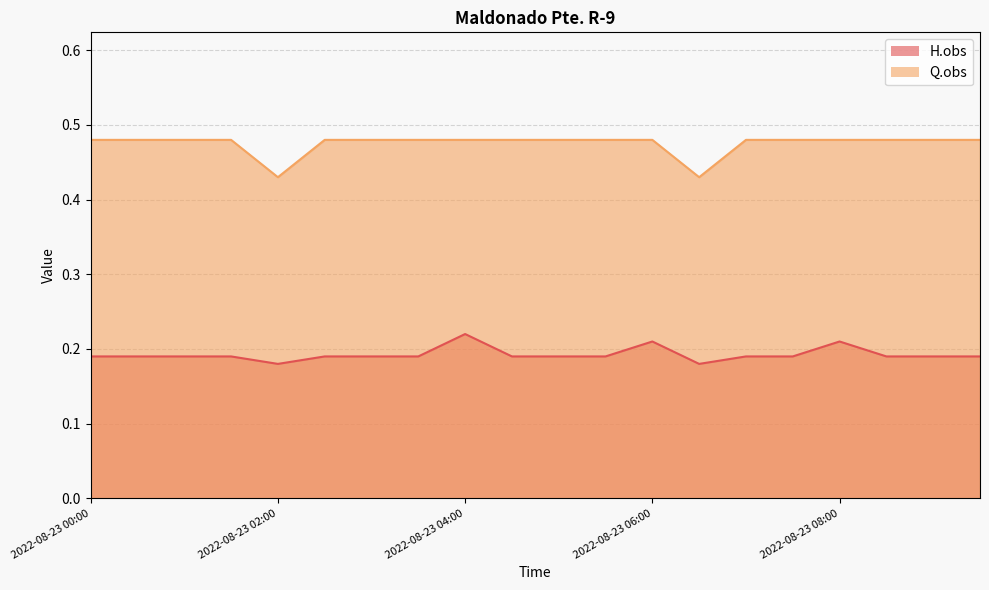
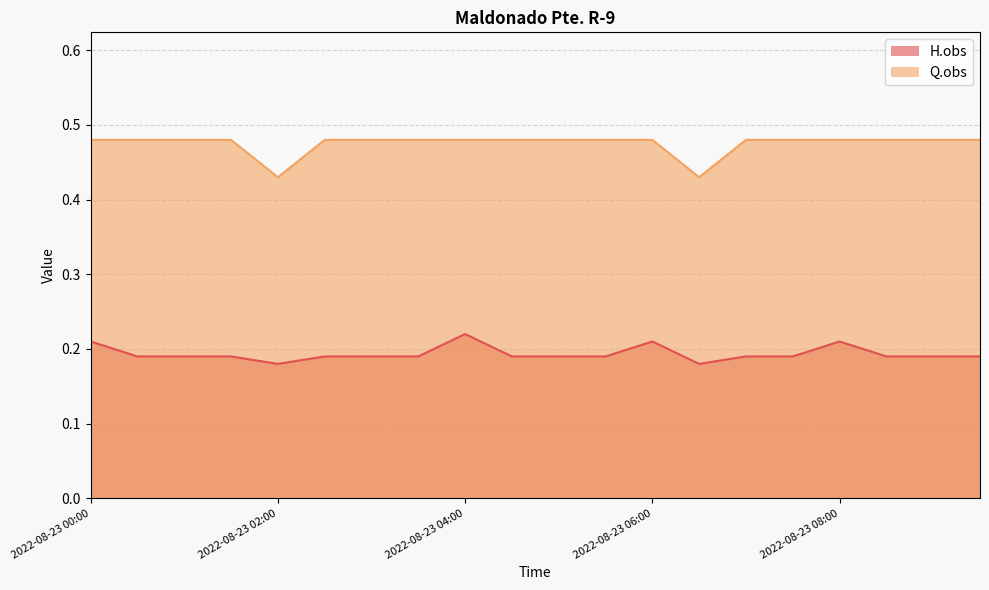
H.obs, 2022-08-23 00:00: 0.19 -> 0.21
